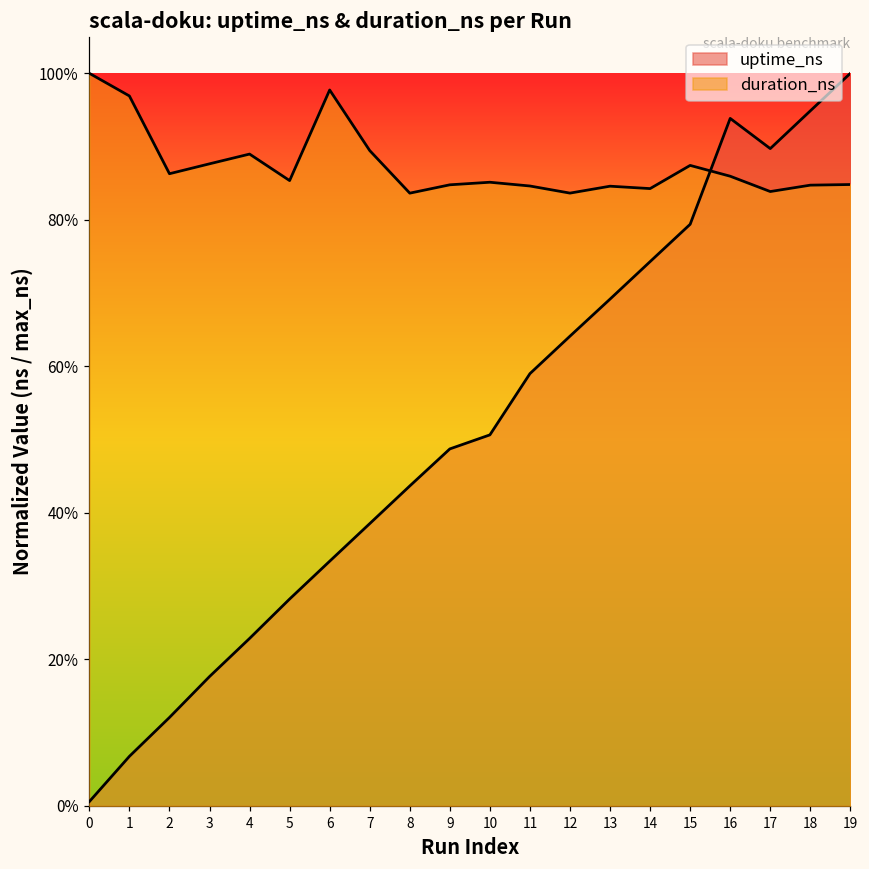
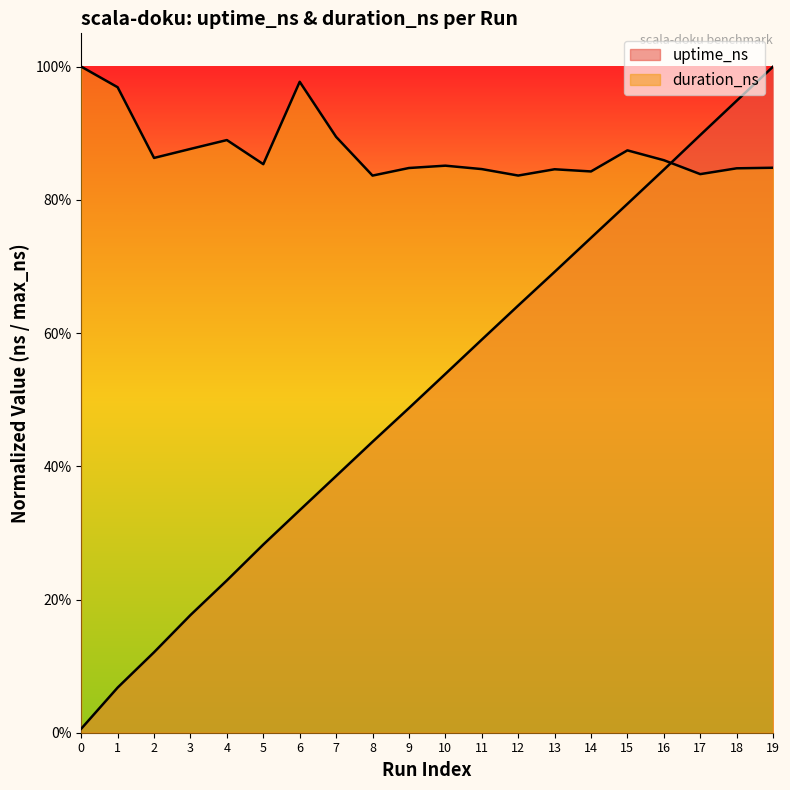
uptime_ns, 10: 51% -> 54%
uptime_ns, 16: 94% -> 85%
